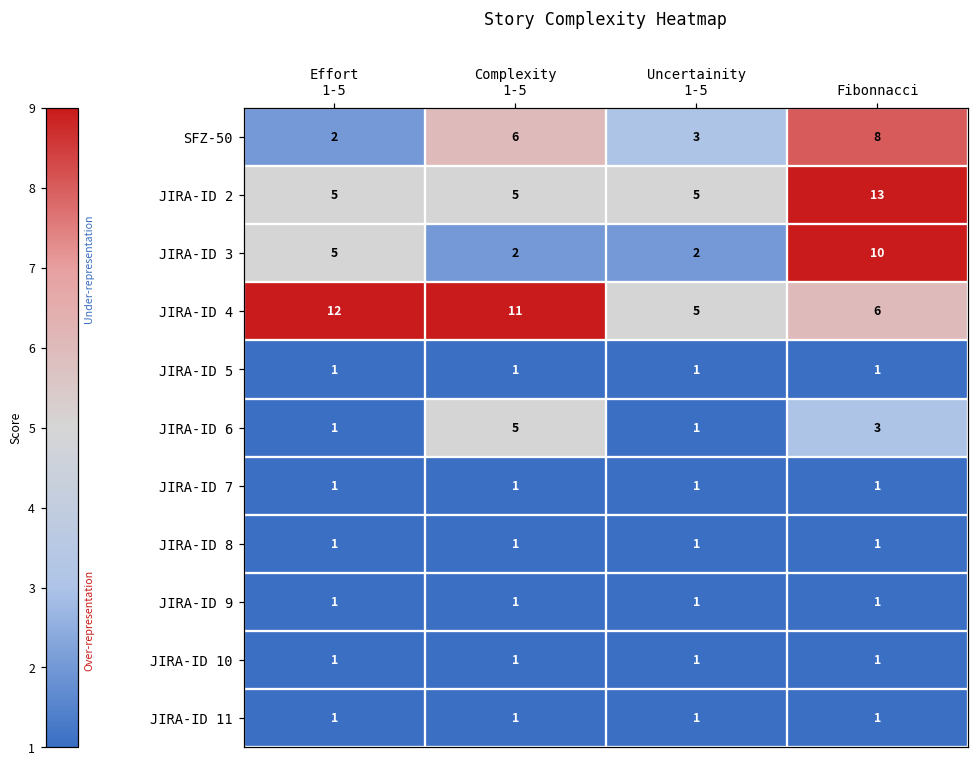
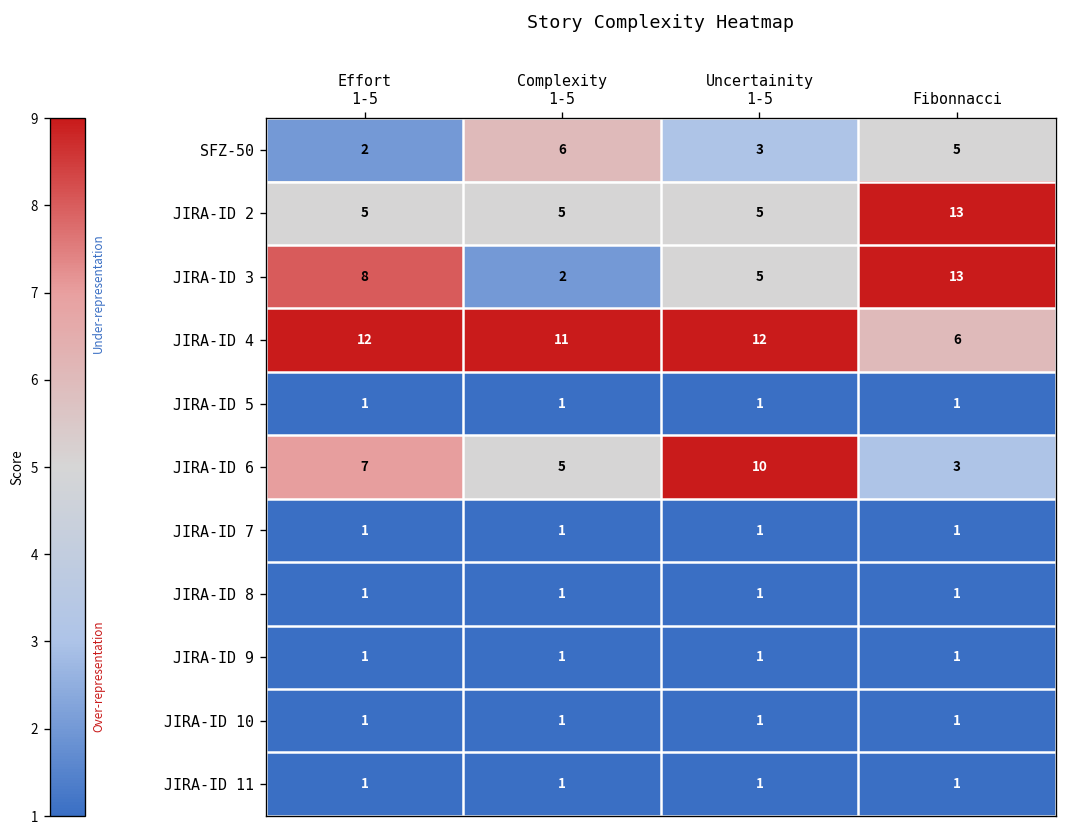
SFZ-50, Fibonnacci: 8 -> 5
JIRA-ID 3, Effort 1-5: 5 -> 8
JIRA-ID 3, Uncertainity 1-5: 2 -> 5
JIRA-ID 3, Fibonnacci: 10 -> 13
JIRA-ID 4, Uncertainity 1-5: 5 -> 12
JIRA-ID 6, Effort 1-5: 1 -> 7
JIRA-ID 6, Uncertainity 1-5: 1 -> 10
